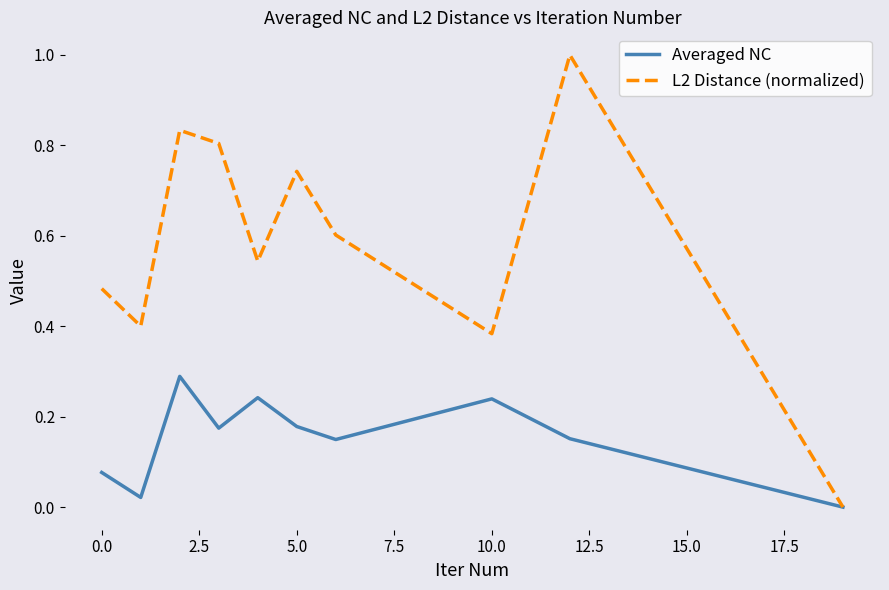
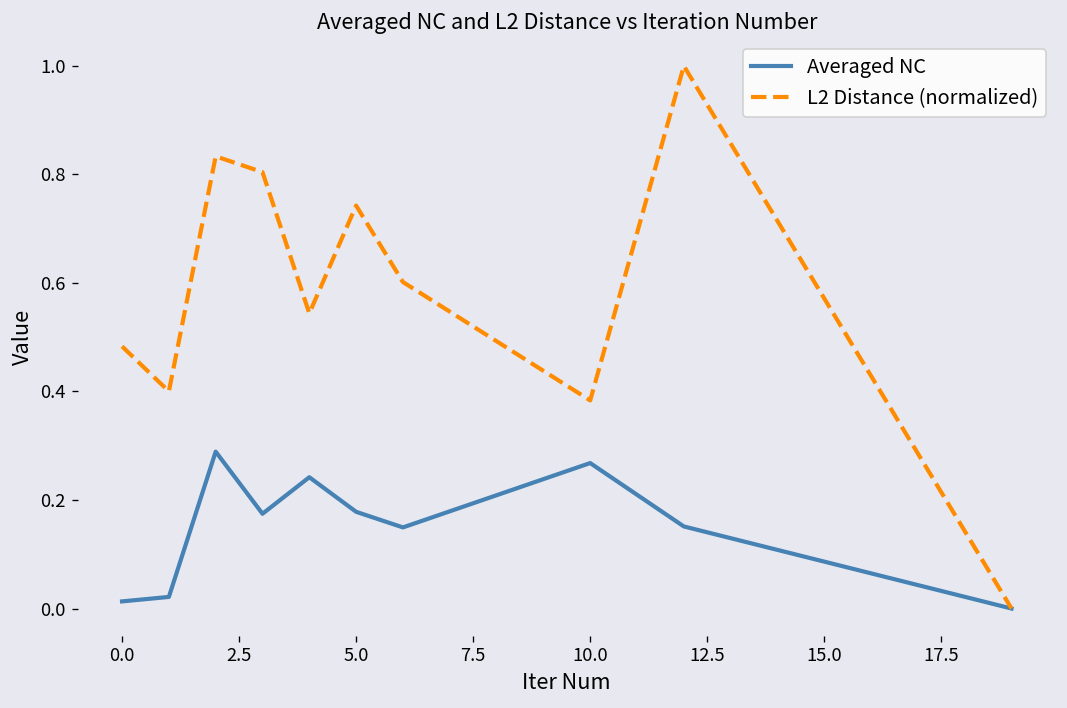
Averaged NC, 0.0: 0.08 -> 0.01
Averaged NC, 10.0: 0.24 -> 0.27
